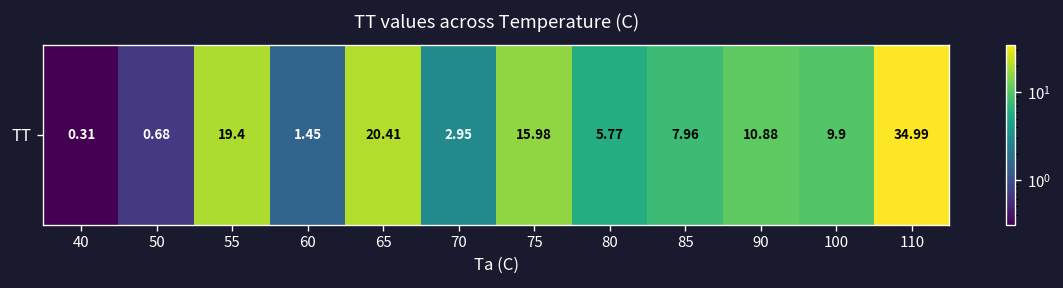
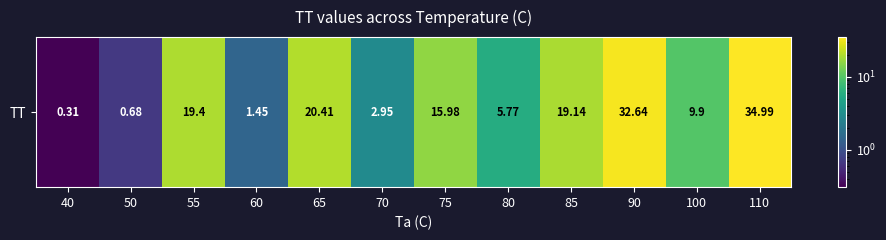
TT, 85: 7.96 -> 19.14
TT, 90: 10.88 -> 32.64
